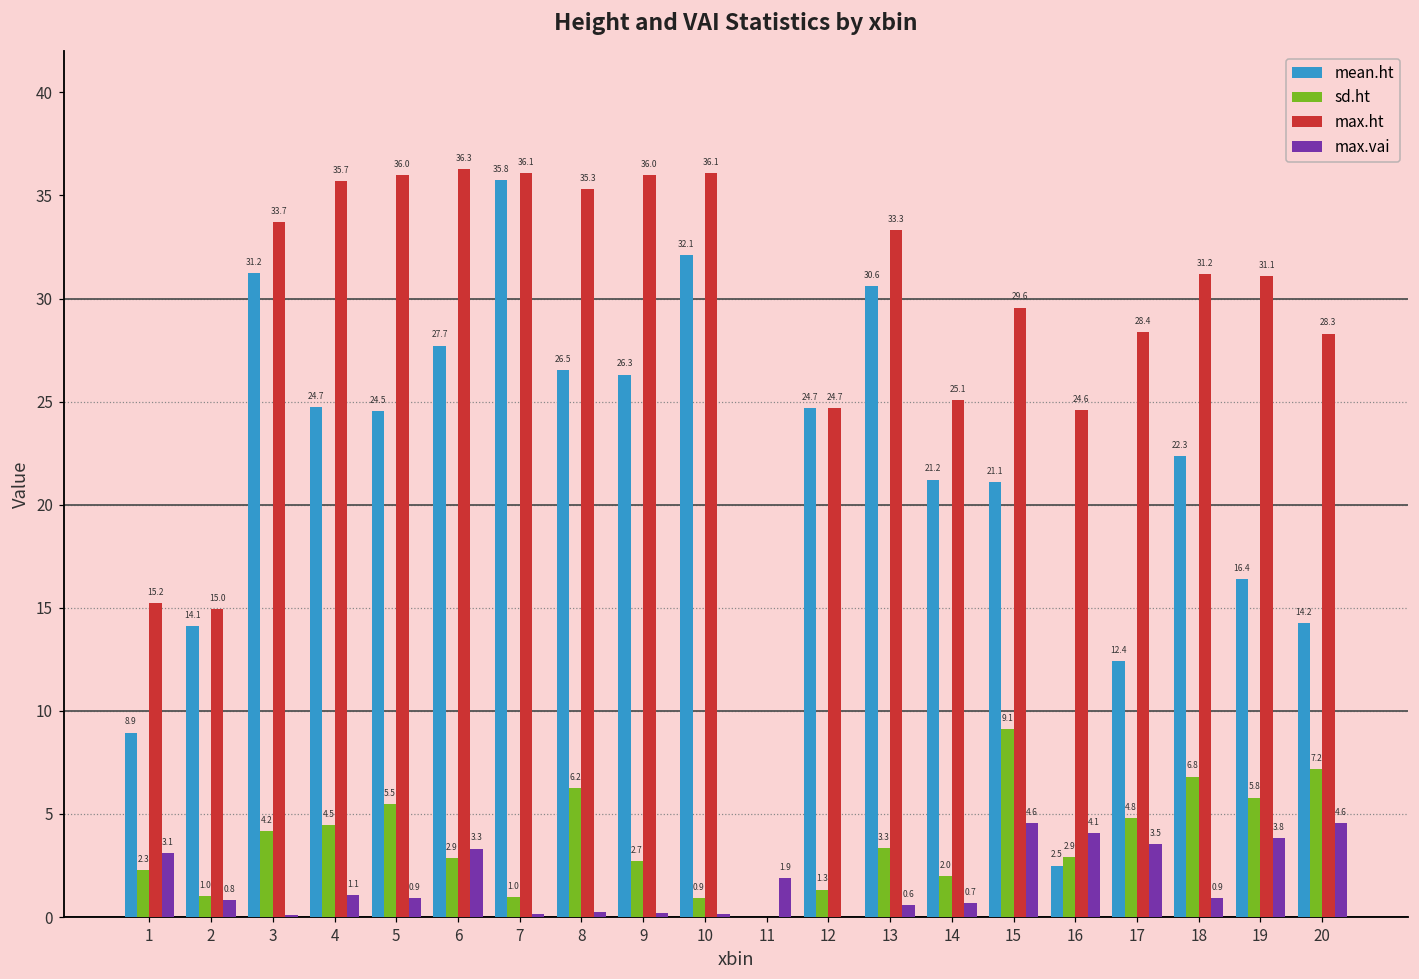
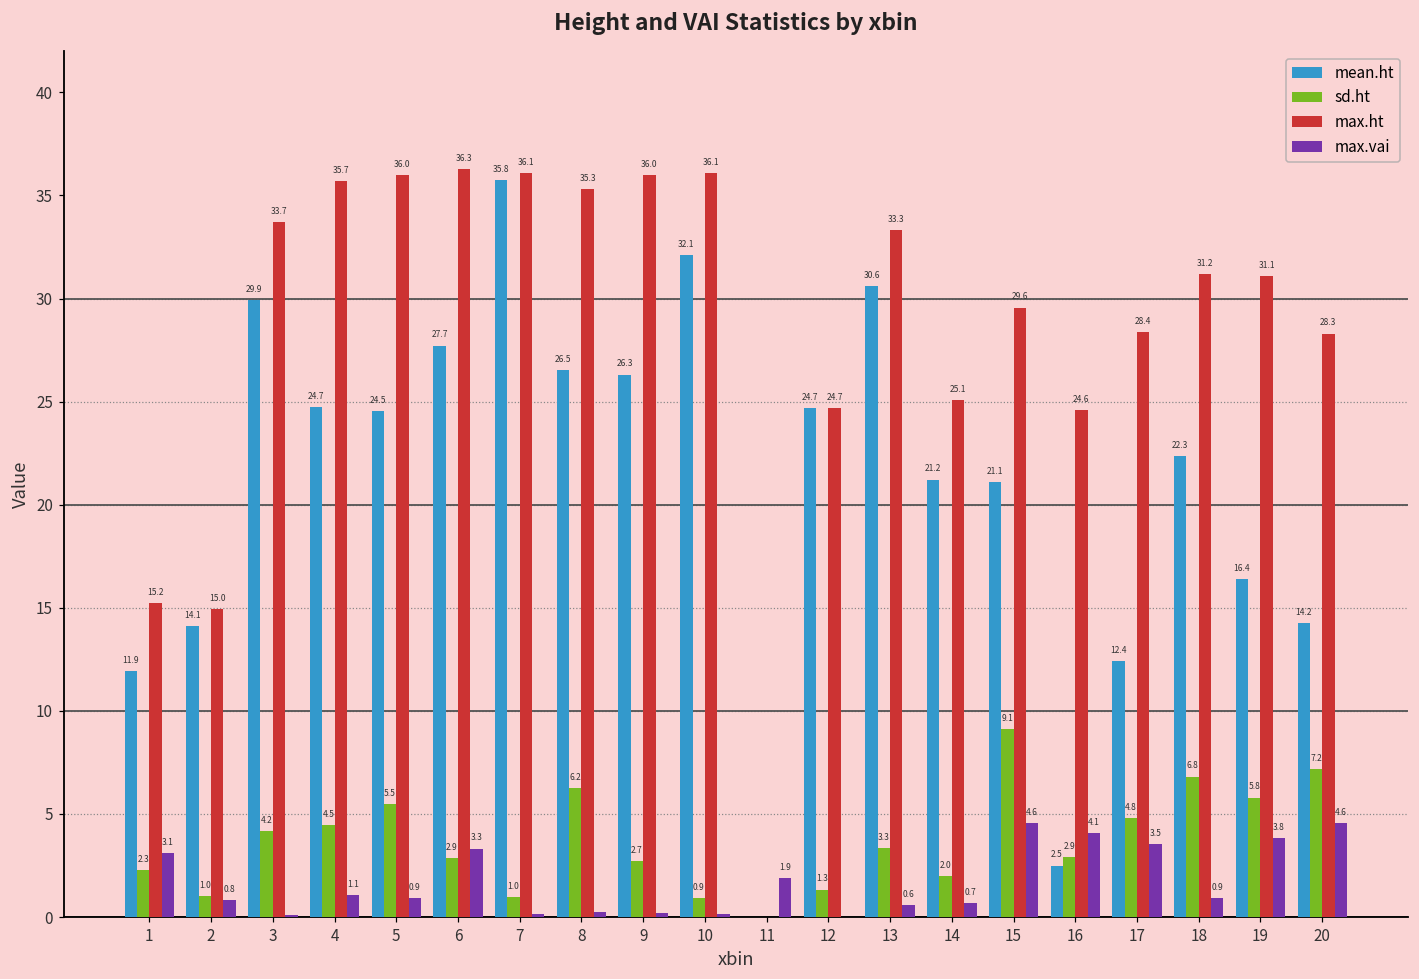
mean.ht, 1: 8.9 -> 11.9
mean.ht, 3: 31.2 -> 29.9
